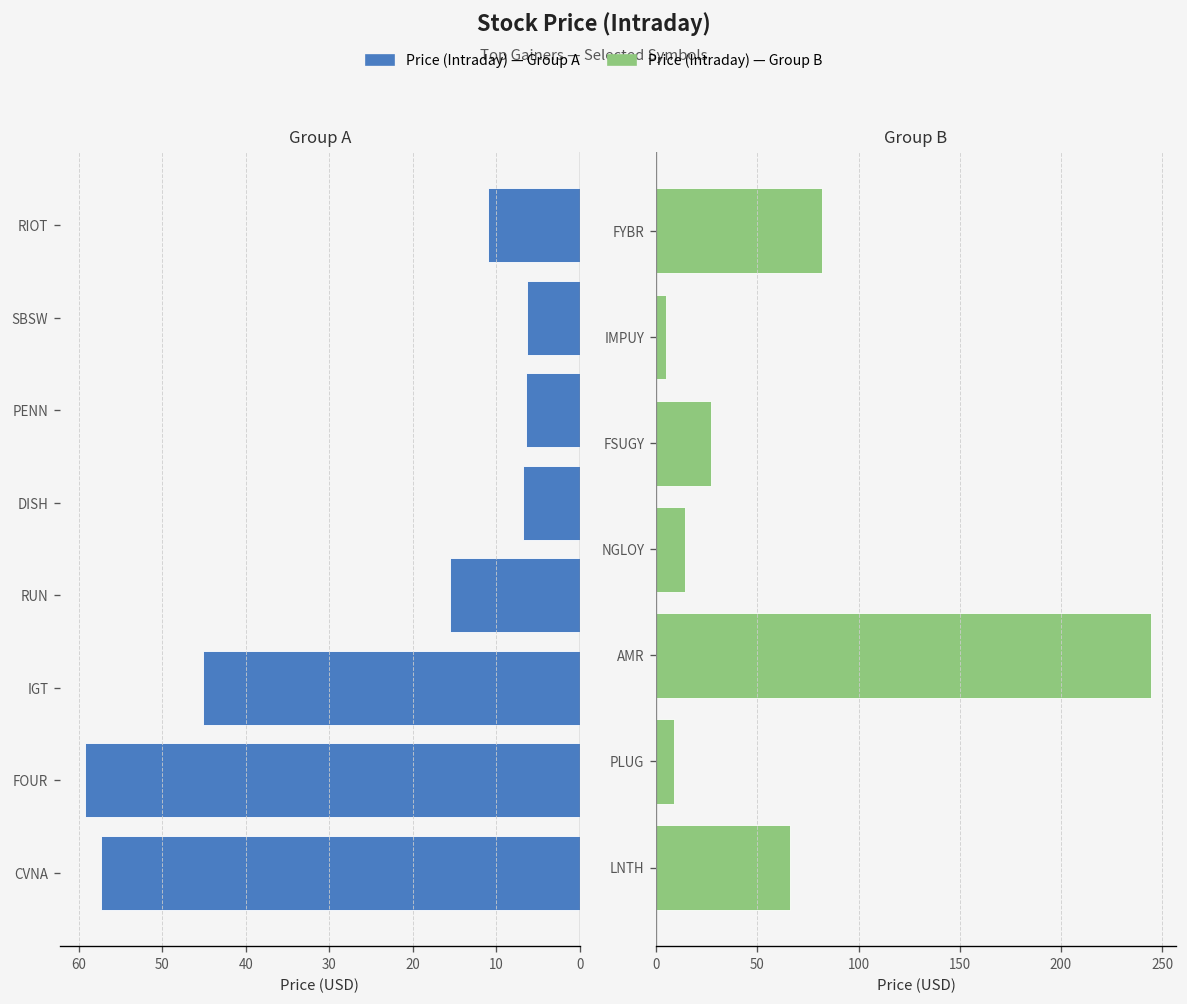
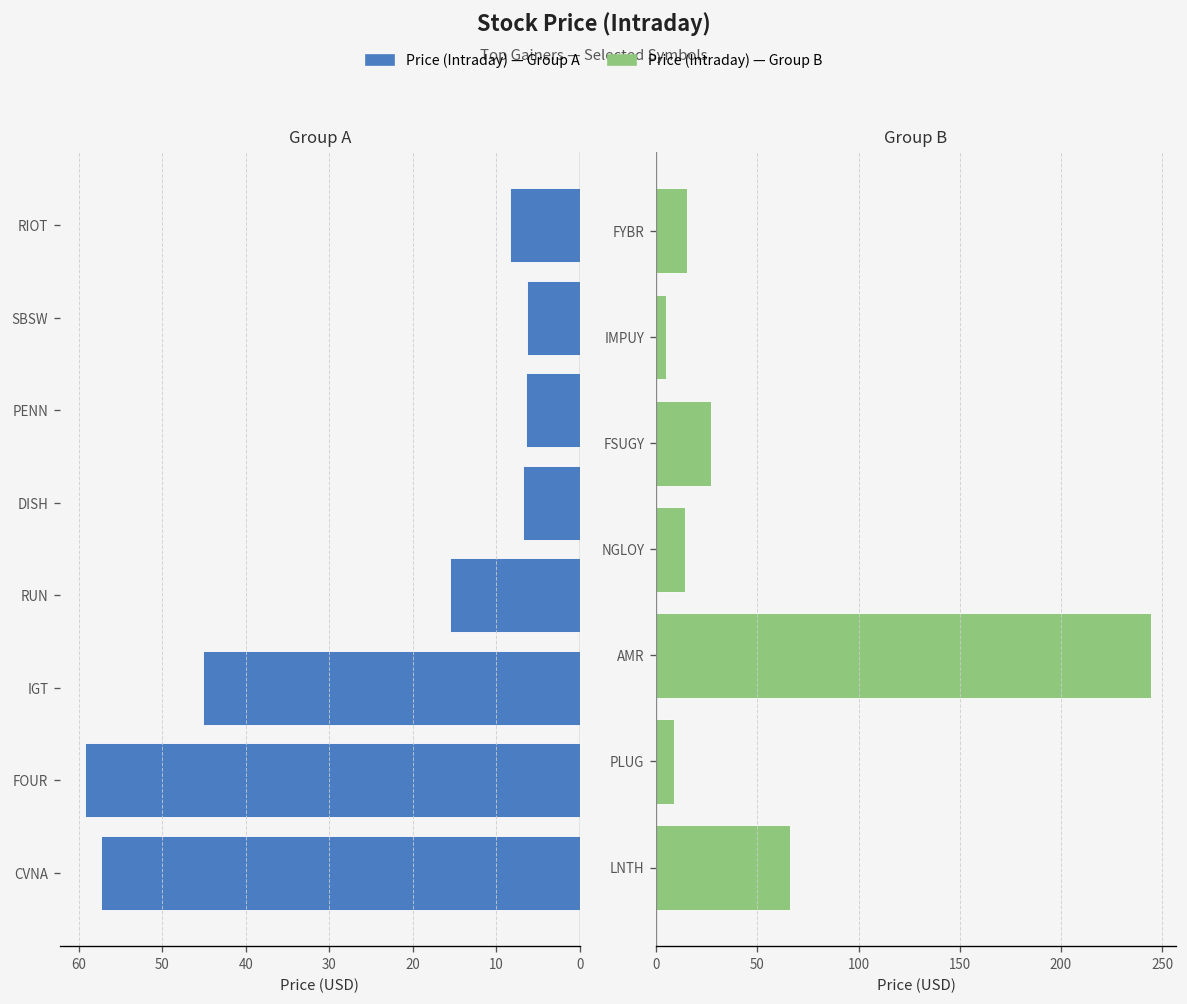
Group A, RIOT: 11 -> 8
Group B, FYBR: 82 -> 15
